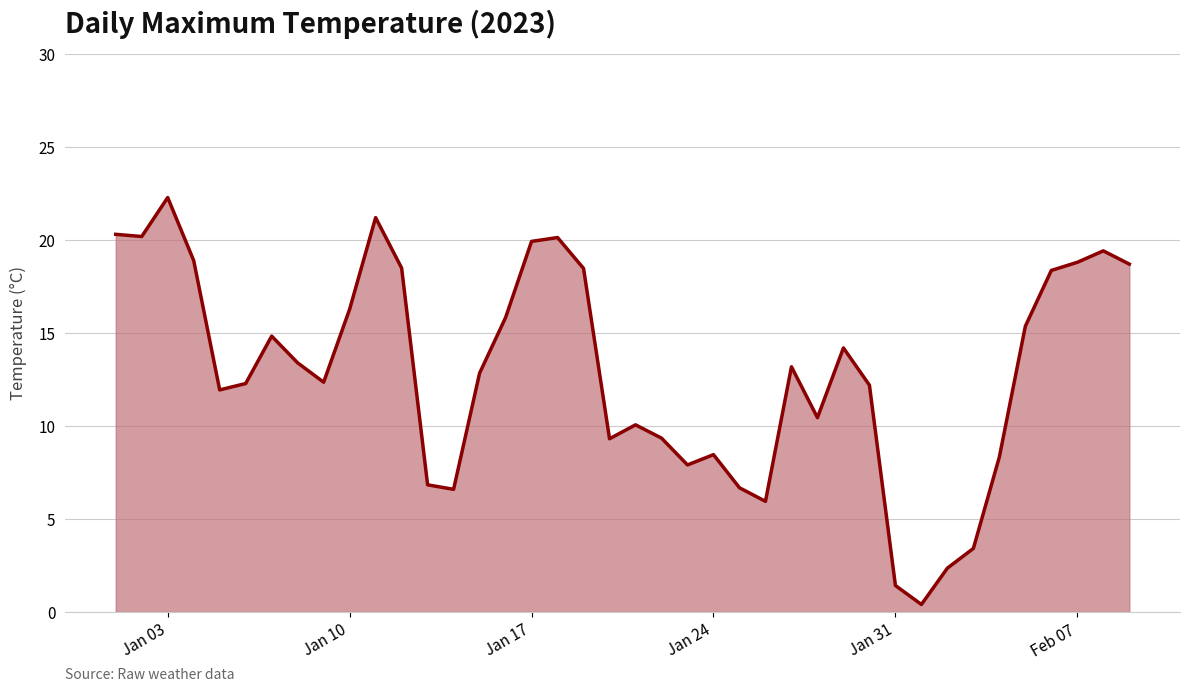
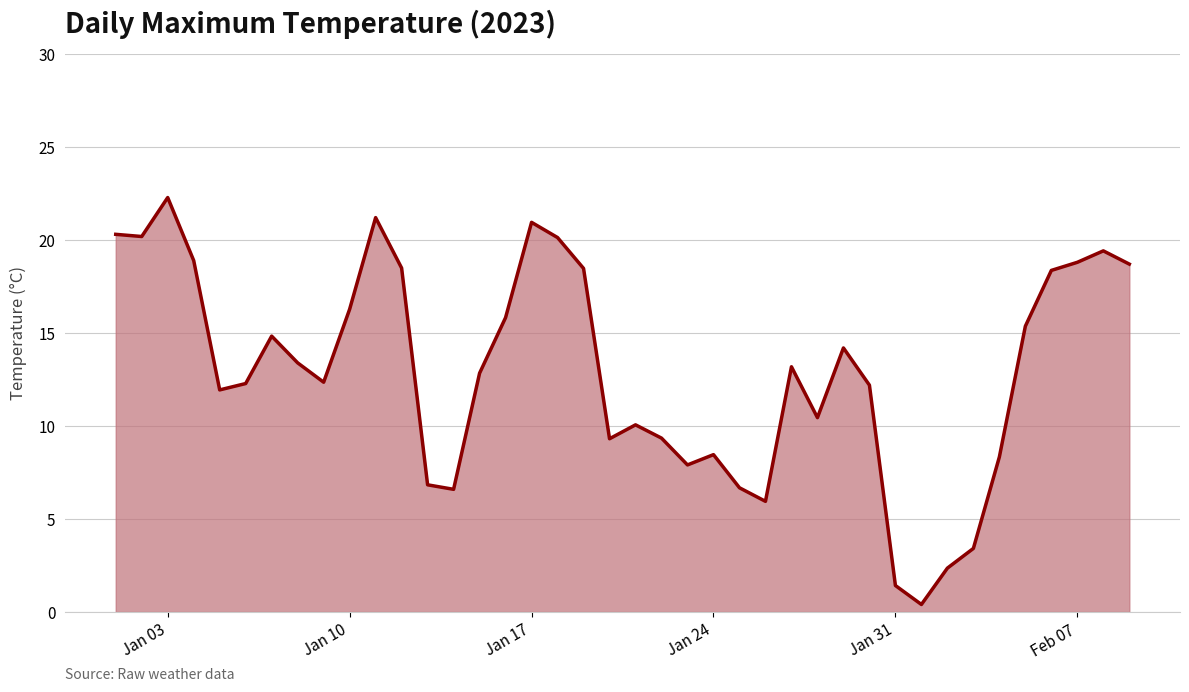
Jan 17: 19.9 -> 20.9
